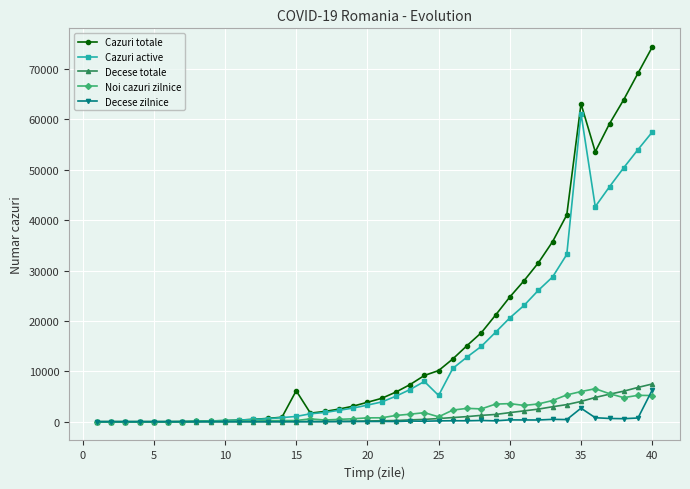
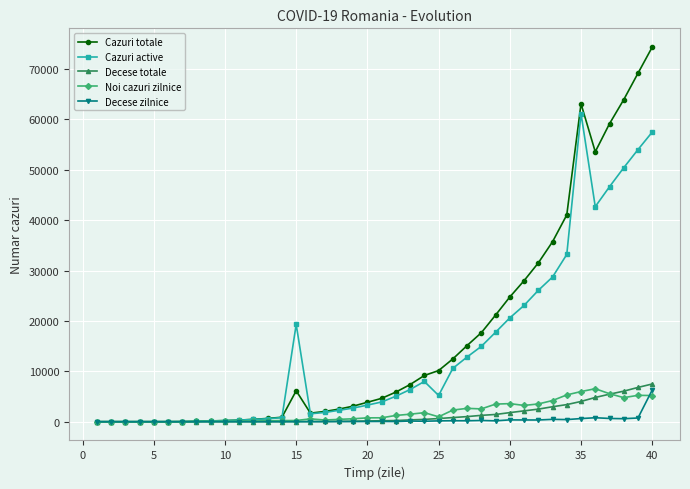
Cazuri active, 15: 1000 -> 19000
Decese zilnice, 35: 3000 -> 1000
